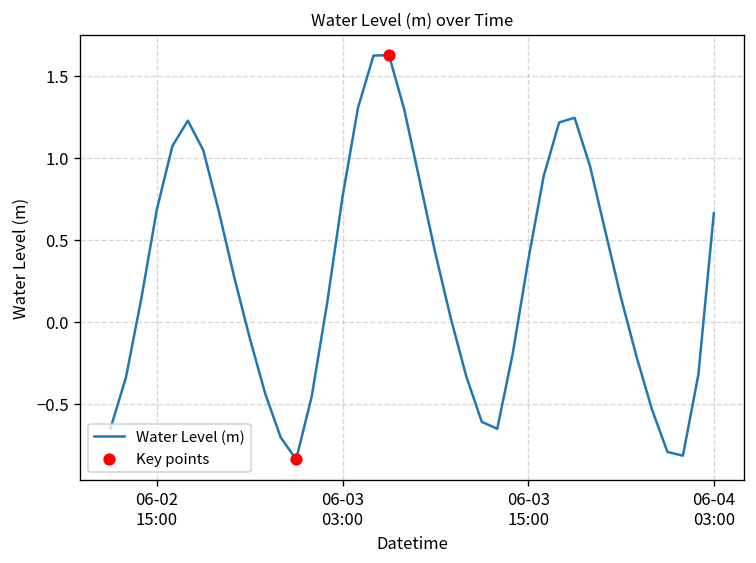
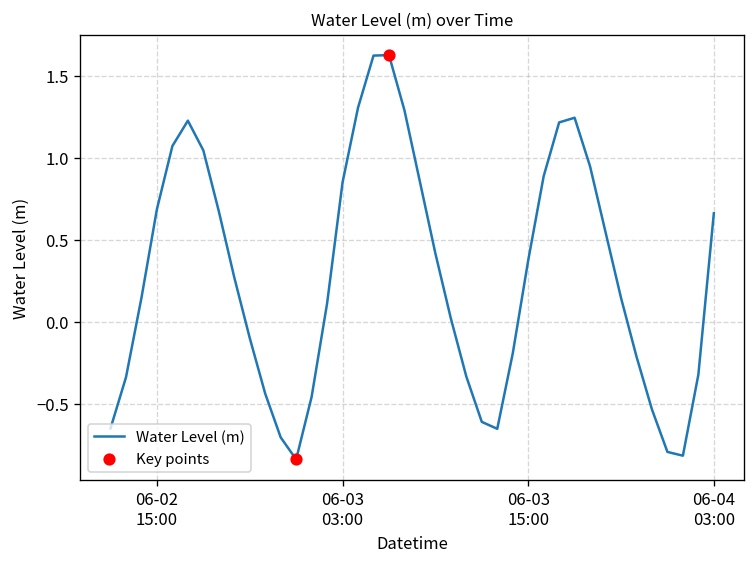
Water Level (m), 06-03 03:00: 0.76 -> 0.85
